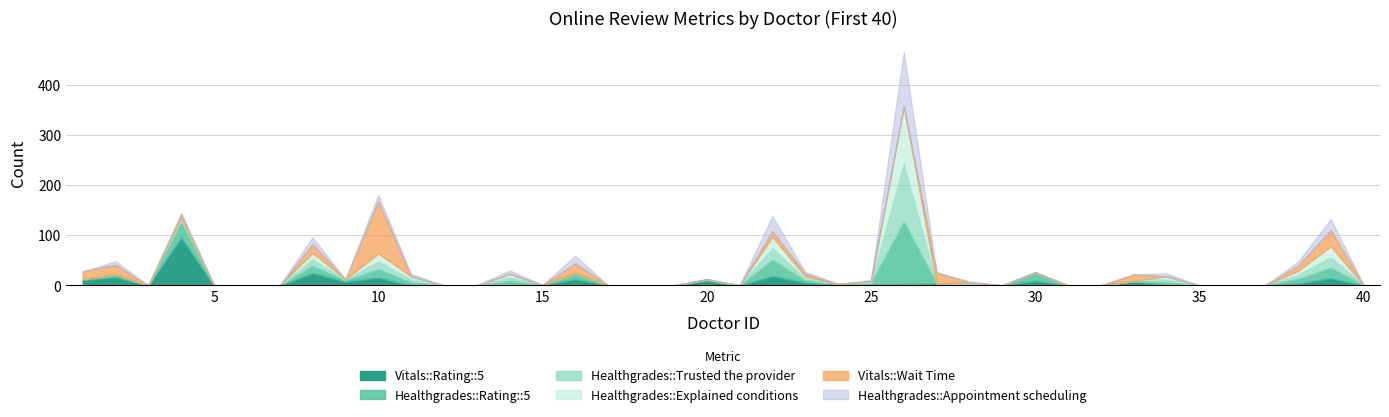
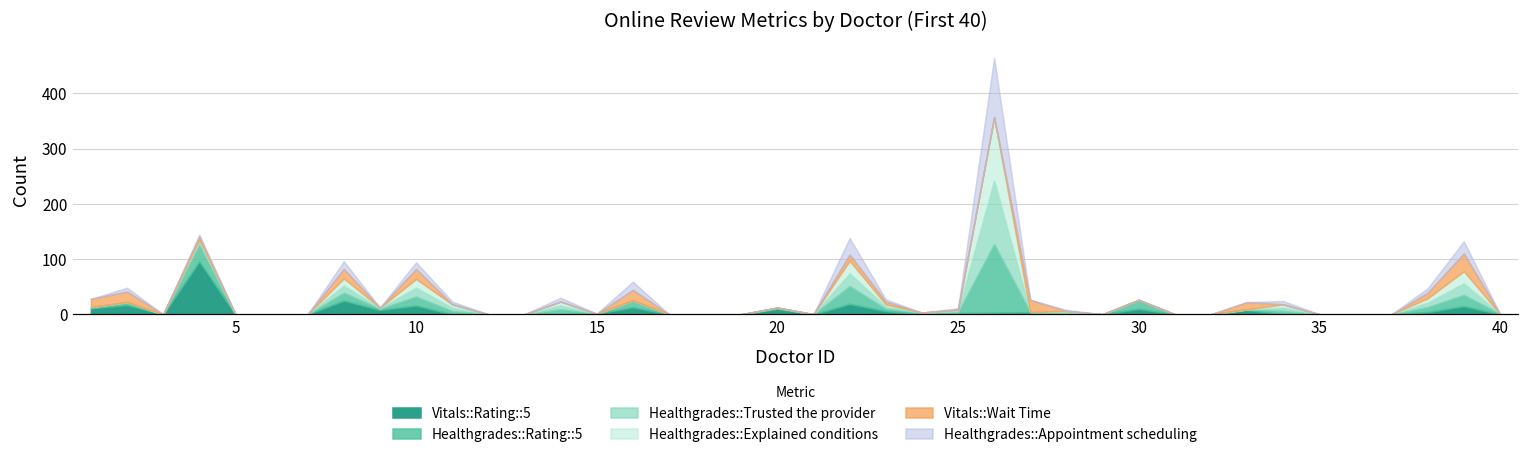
Vitals::Wait Time, 10: 100 -> 20
